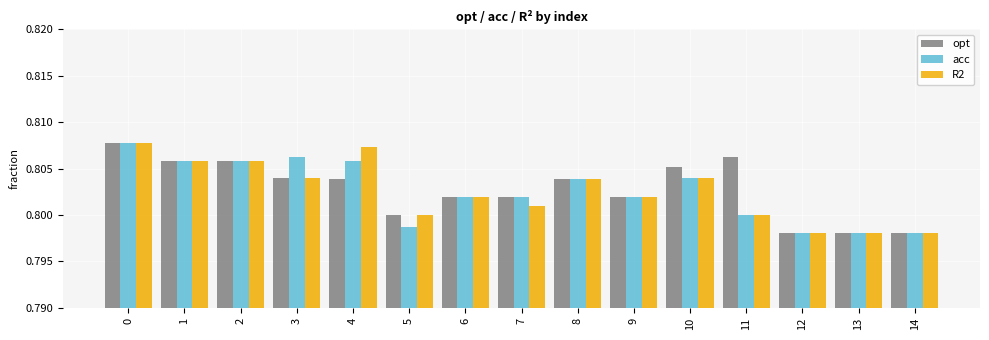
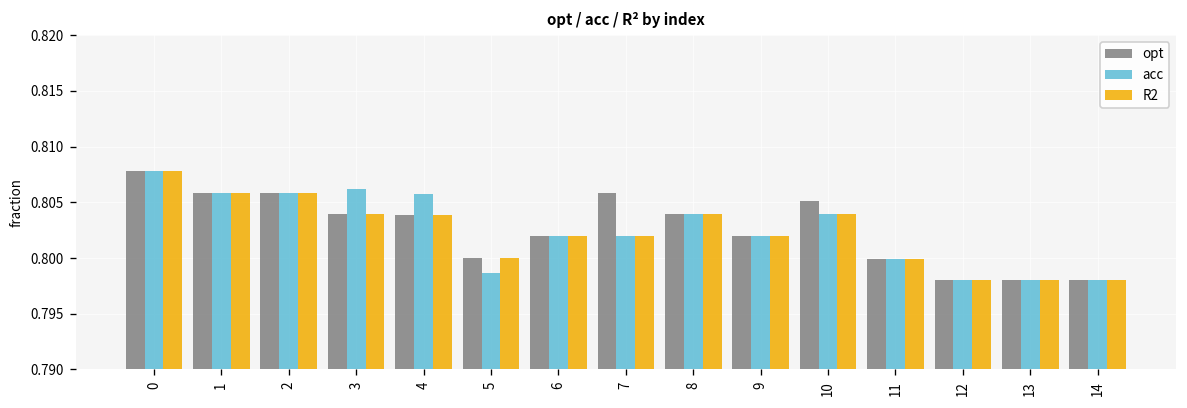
R2, 4: 0.807 -> 0.804
opt, 7: 0.802 -> 0.806
R2, 7: 0.801 -> 0.802
opt, 11: 0.806 -> 0.800
